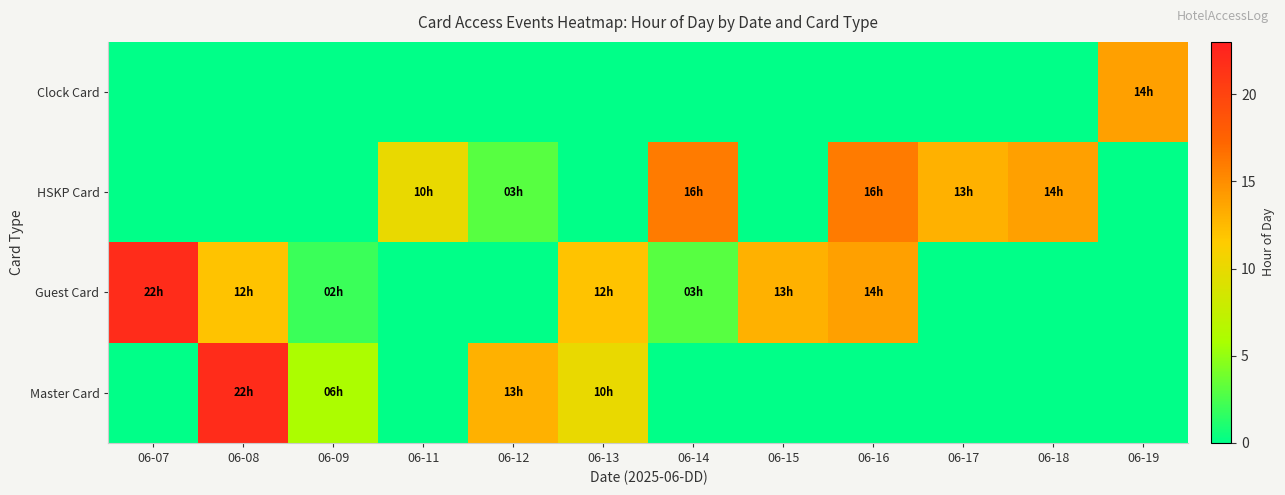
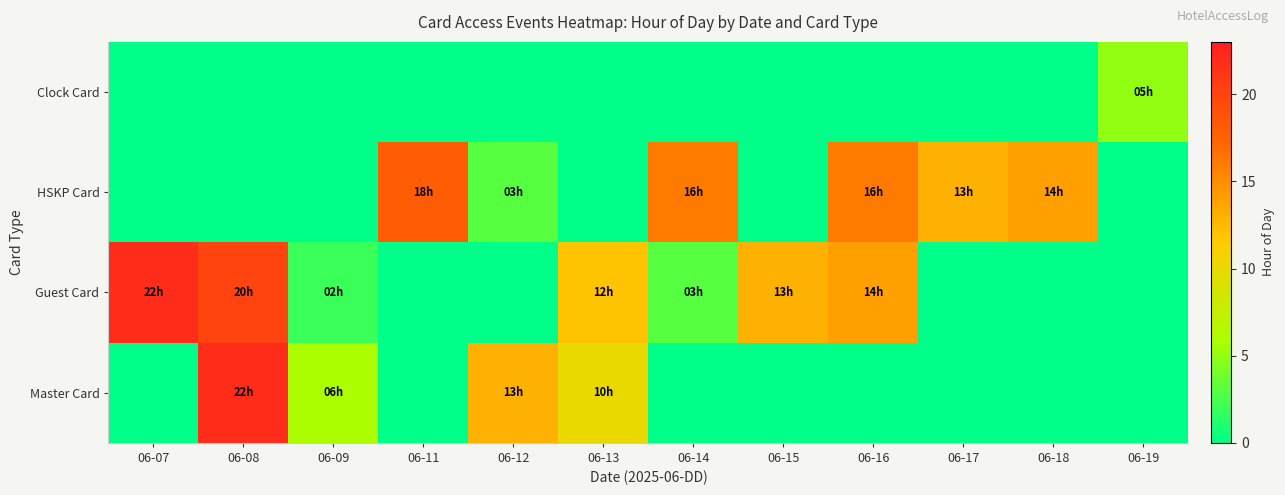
Clock Card, 06-19: 14h -> 05h
HSKP Card, 06-11: 10h -> 18h
Guest Card, 06-08: 12h -> 20h
